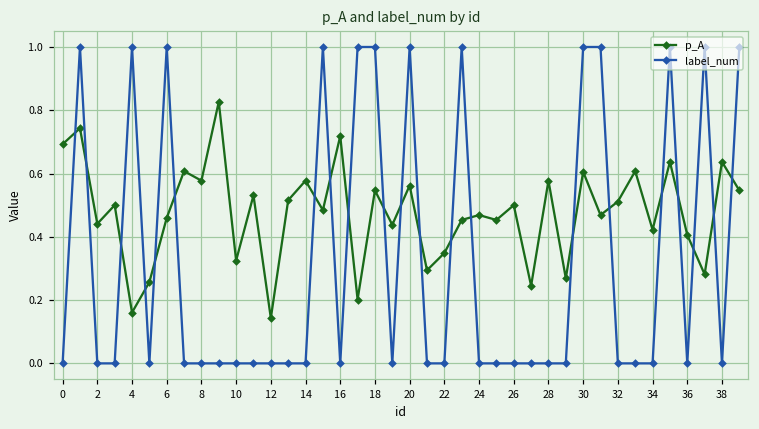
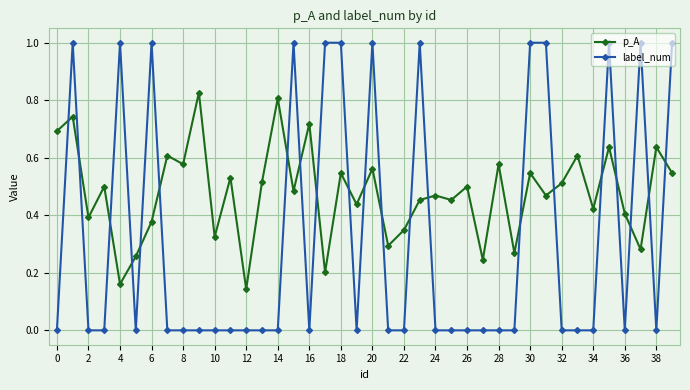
p_A, 2: 0.44 -> 0.39
p_A, 6: 0.46 -> 0.38
p_A, 14: 0.58 -> 0.81
p_A, 30: 0.61 -> 0.55
